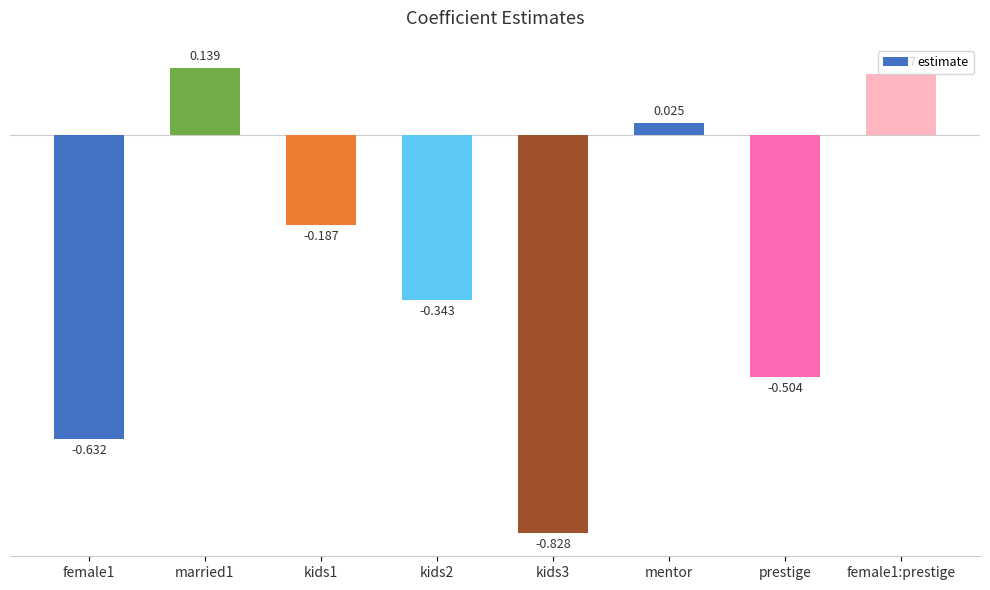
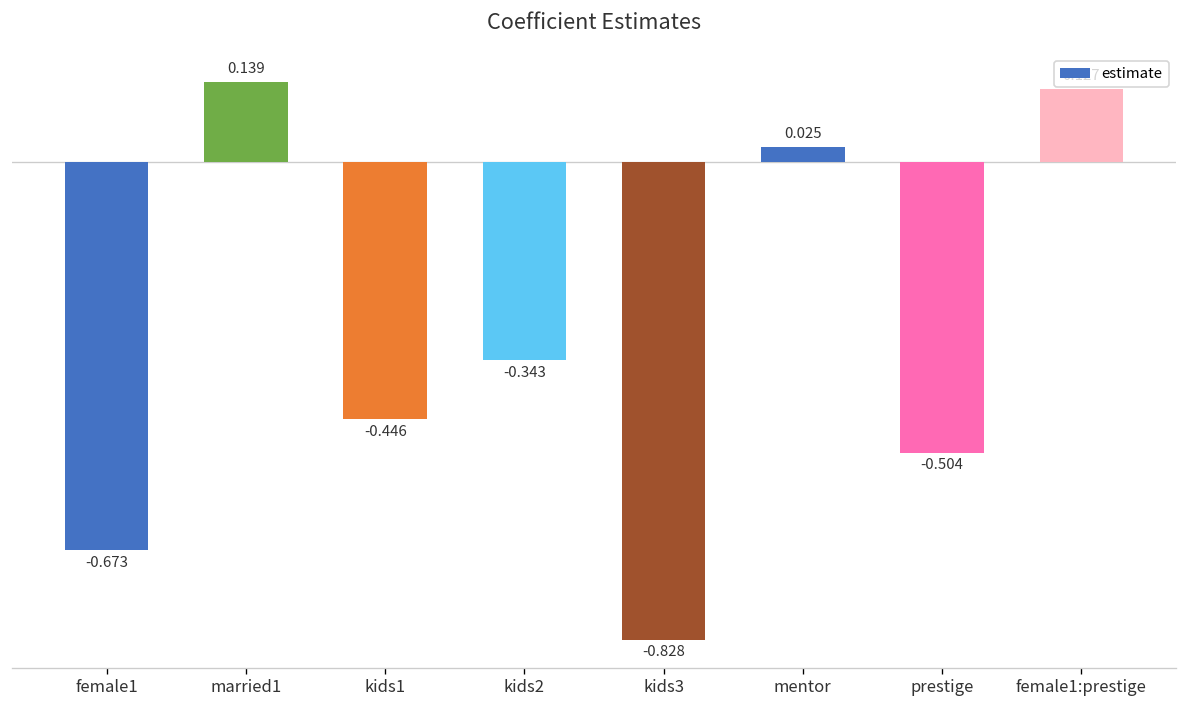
female1: -0.632 -> -0.673
kids1: -0.187 -> -0.446
